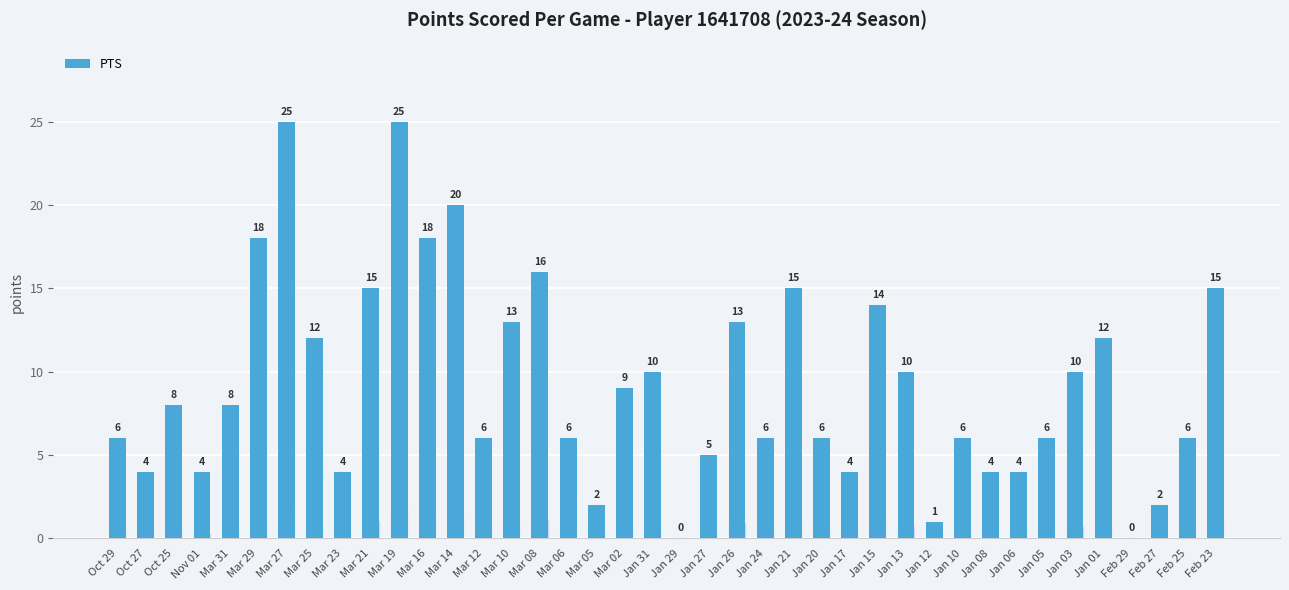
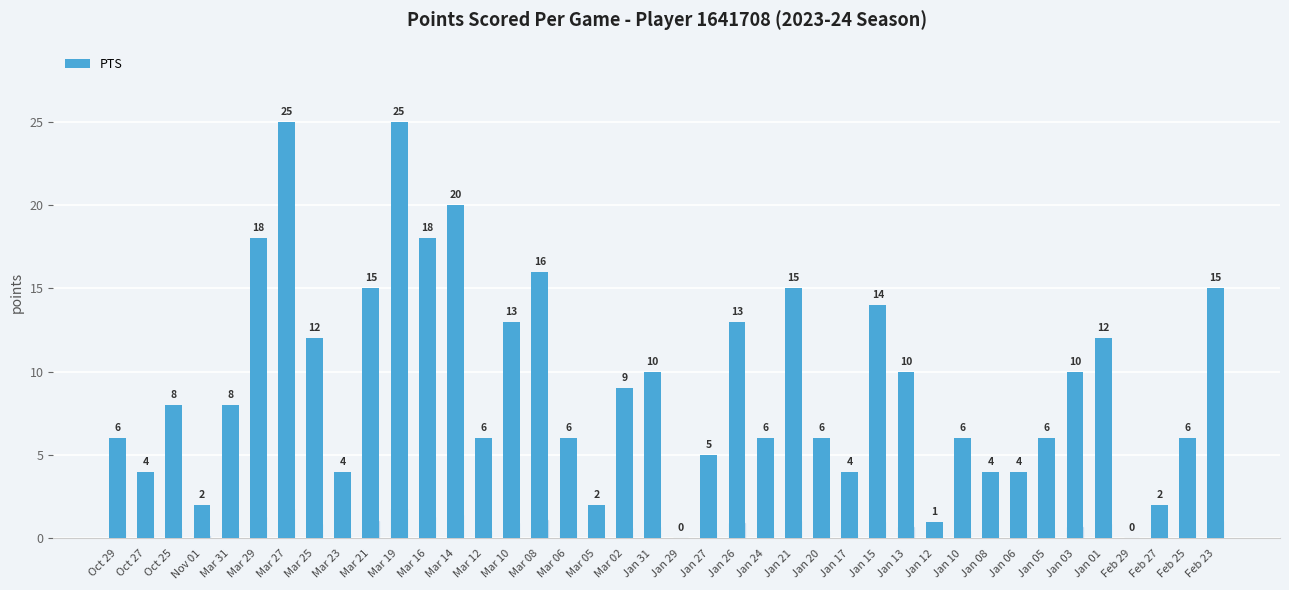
Nov 01: 4 -> 2
